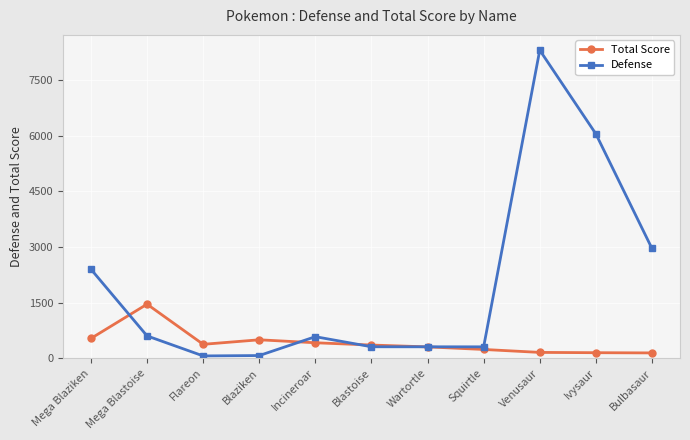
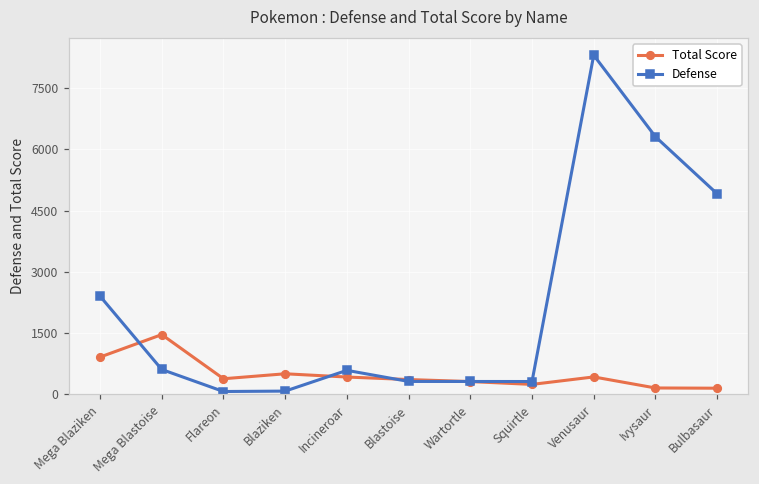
Total Score, Mega Blaziken: 500 -> 900
Total Score, Venusaur: 200 -> 400
Defense, Ivysaur: 6100 -> 6300
Defense, Bulbasaur: 3000 -> 4900
